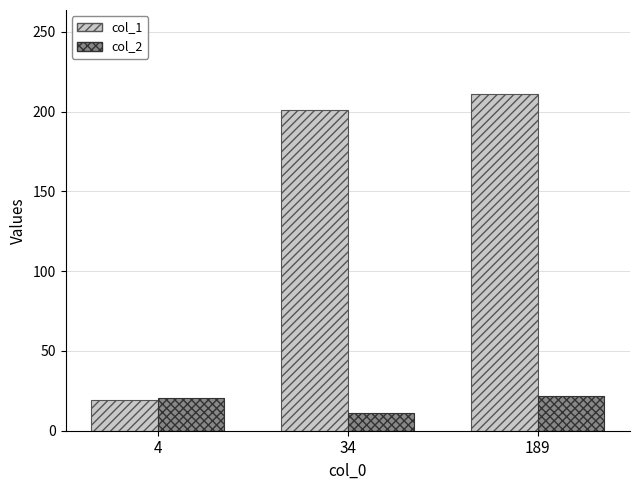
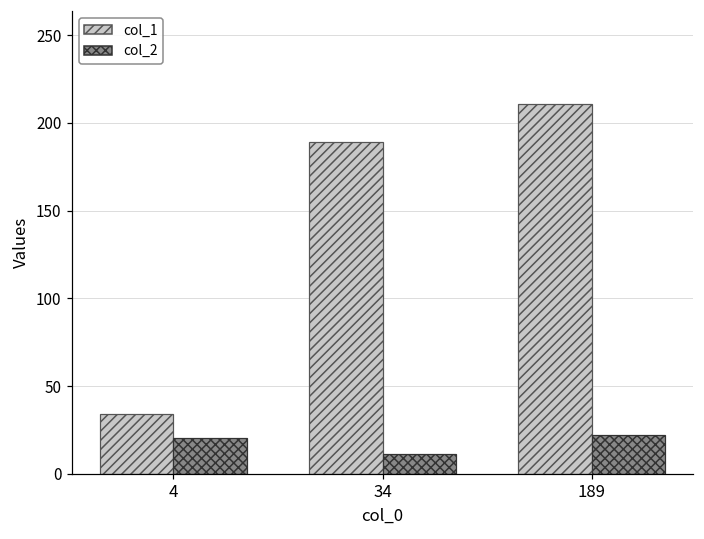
col_1, 4: 19 -> 34
col_1, 34: 201 -> 189
